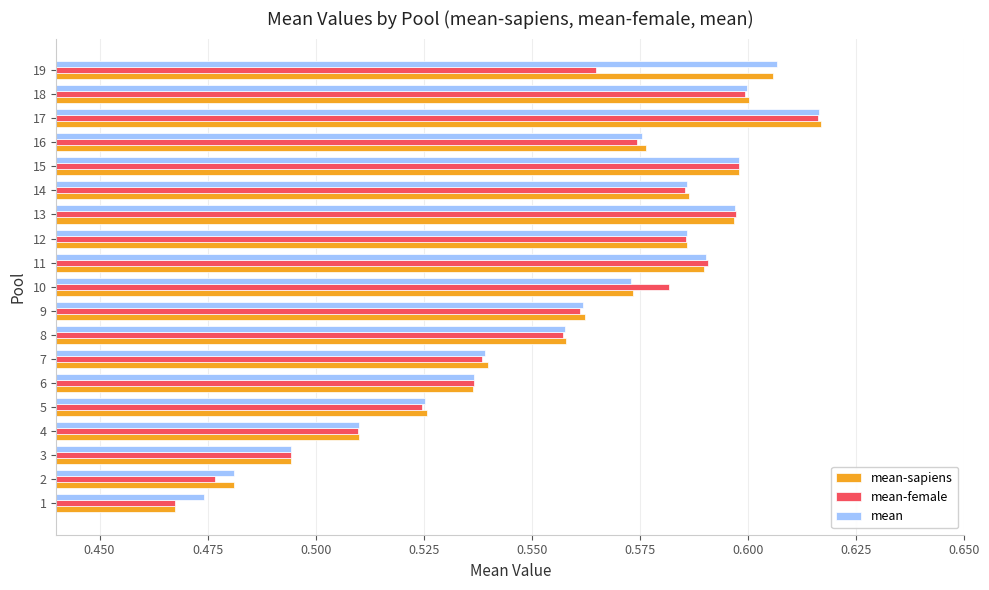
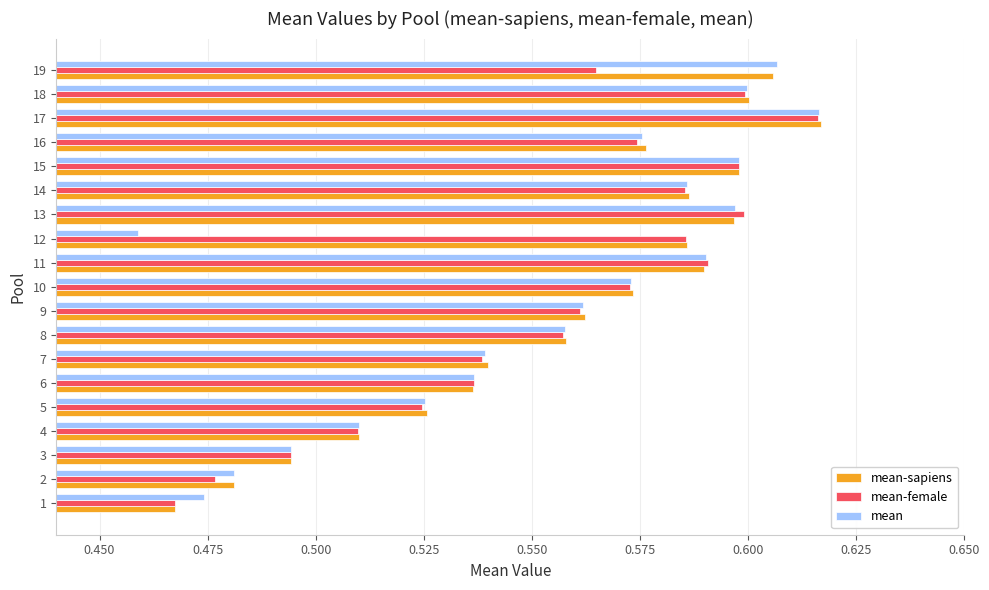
mean-female, 13: 0.597 -> 0.599
mean, 12: 0.586 -> 0.459
mean-female, 10: 0.582 -> 0.573
